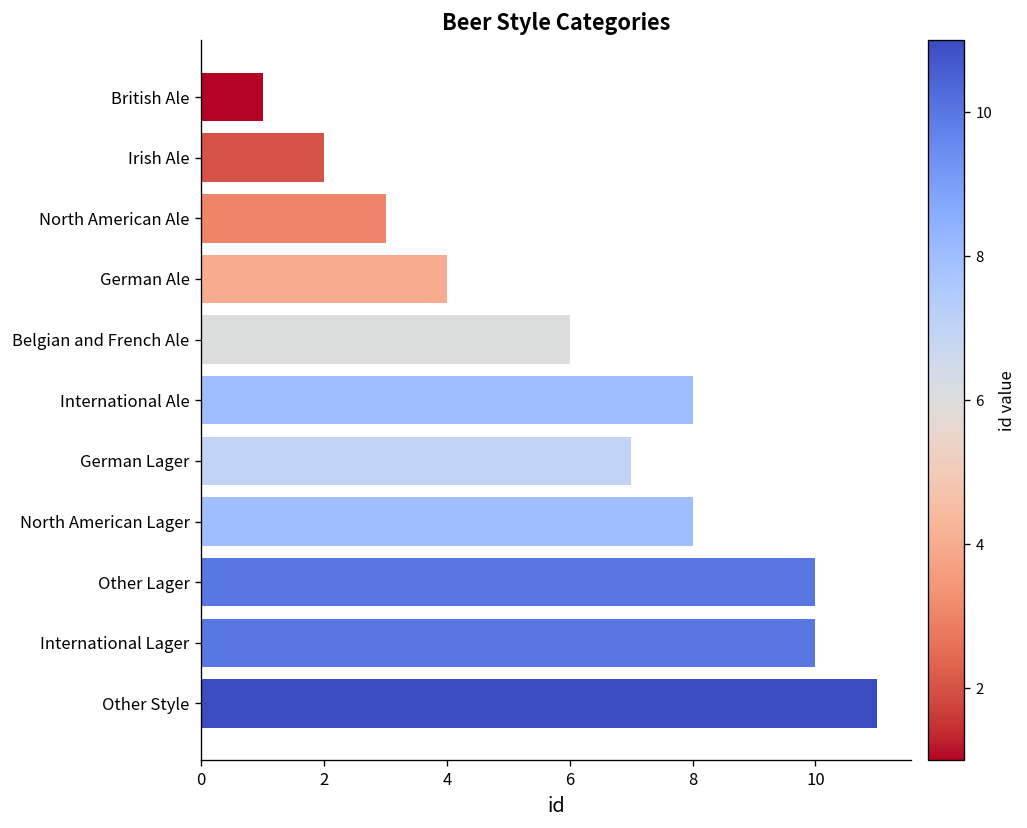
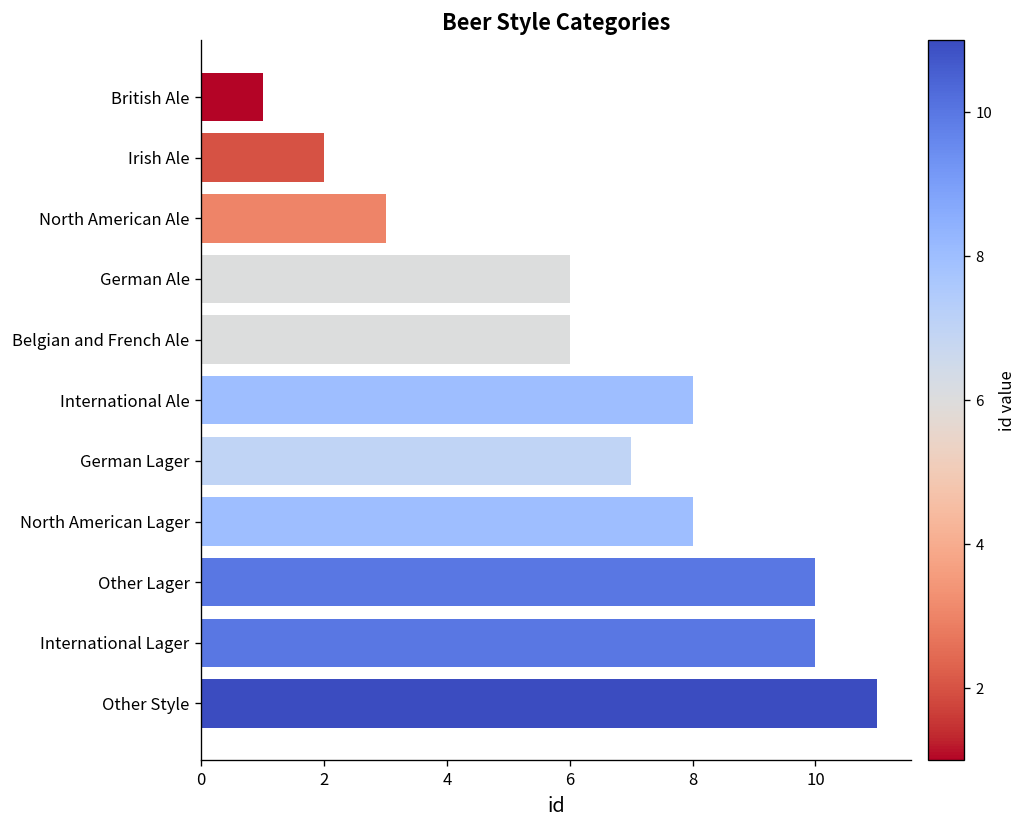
German Ale: 4 -> 6
